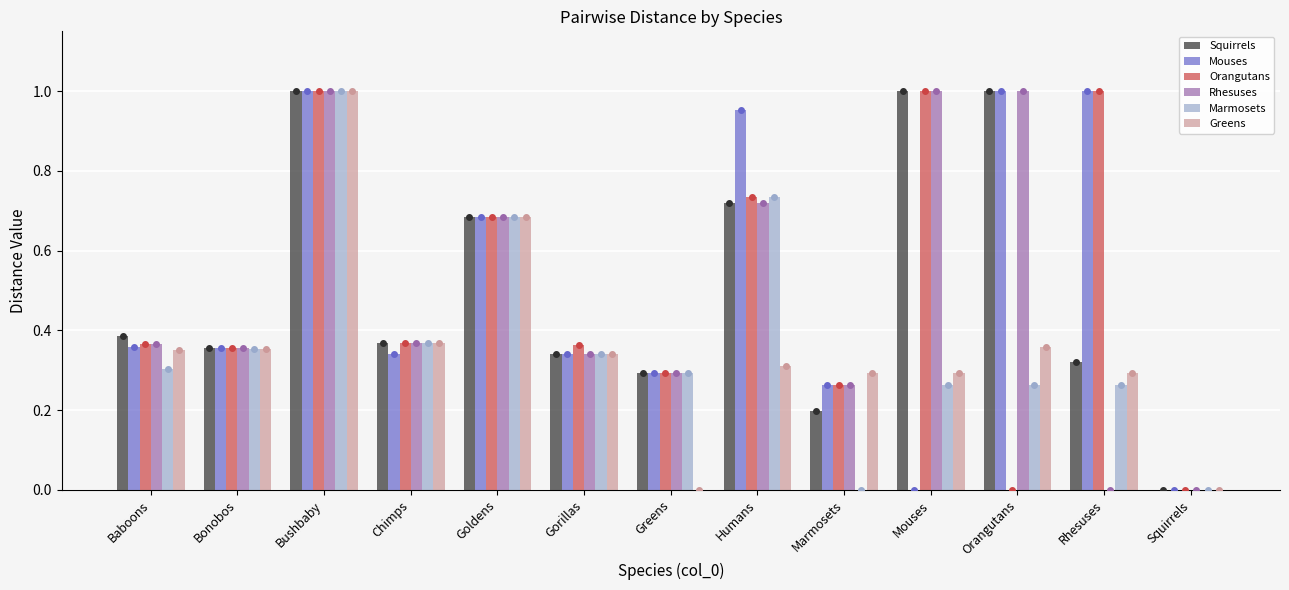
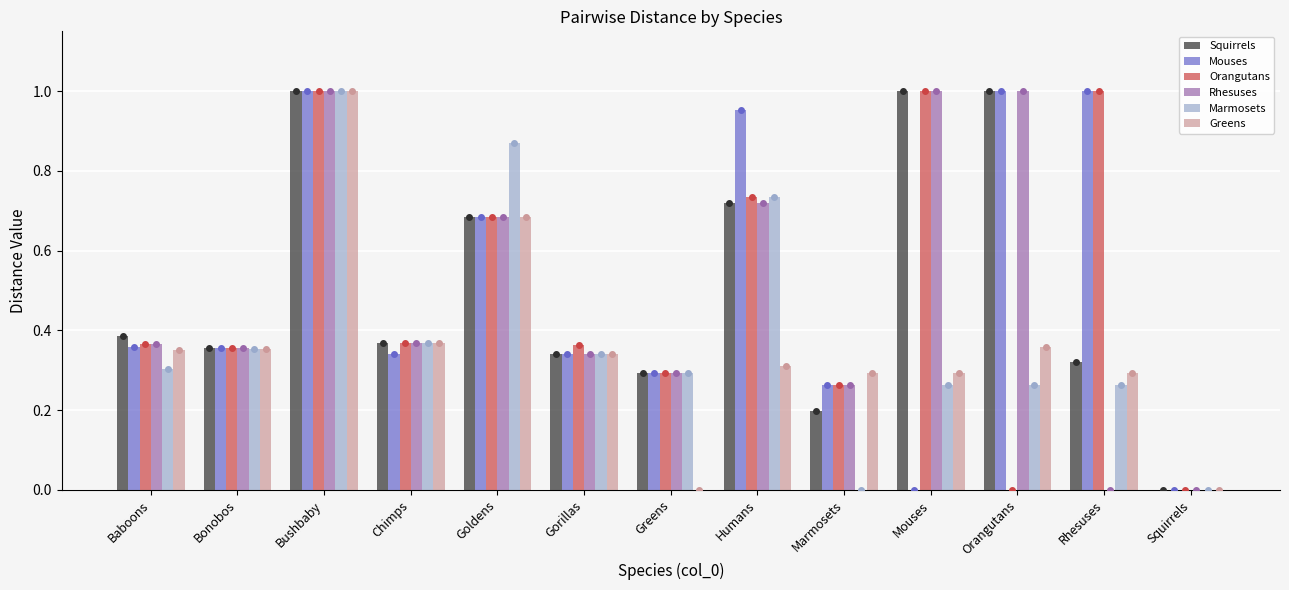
Marmosets, Goldens: 0.68 -> 0.87
